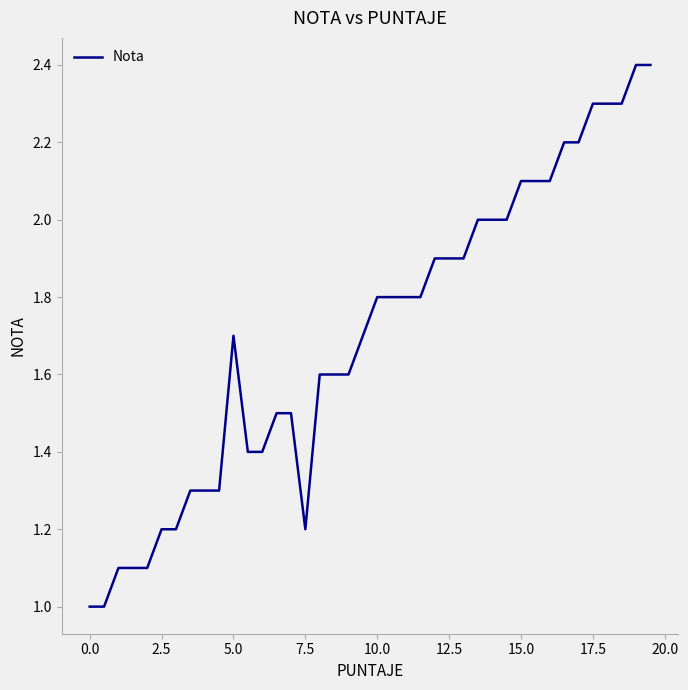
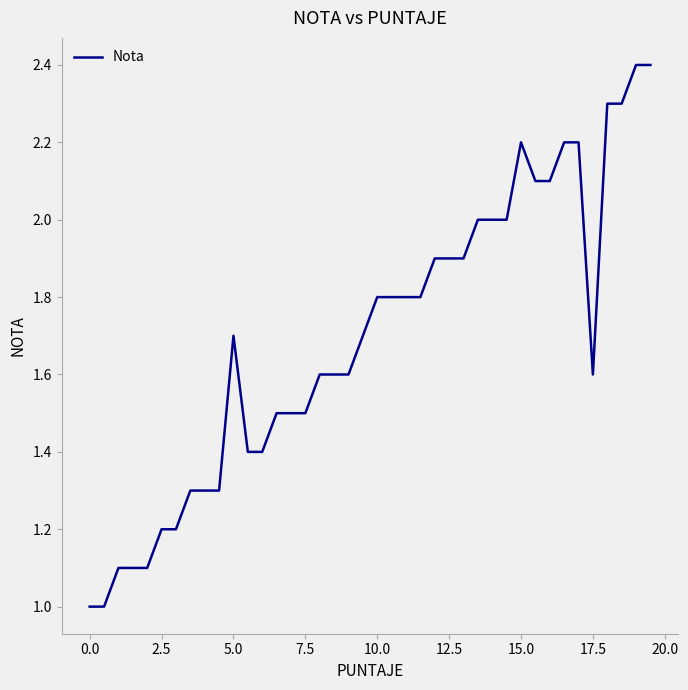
7.5: 1.2 -> 1.5
15.0: 2.1 -> 2.2
17.5: 2.3 -> 1.6
